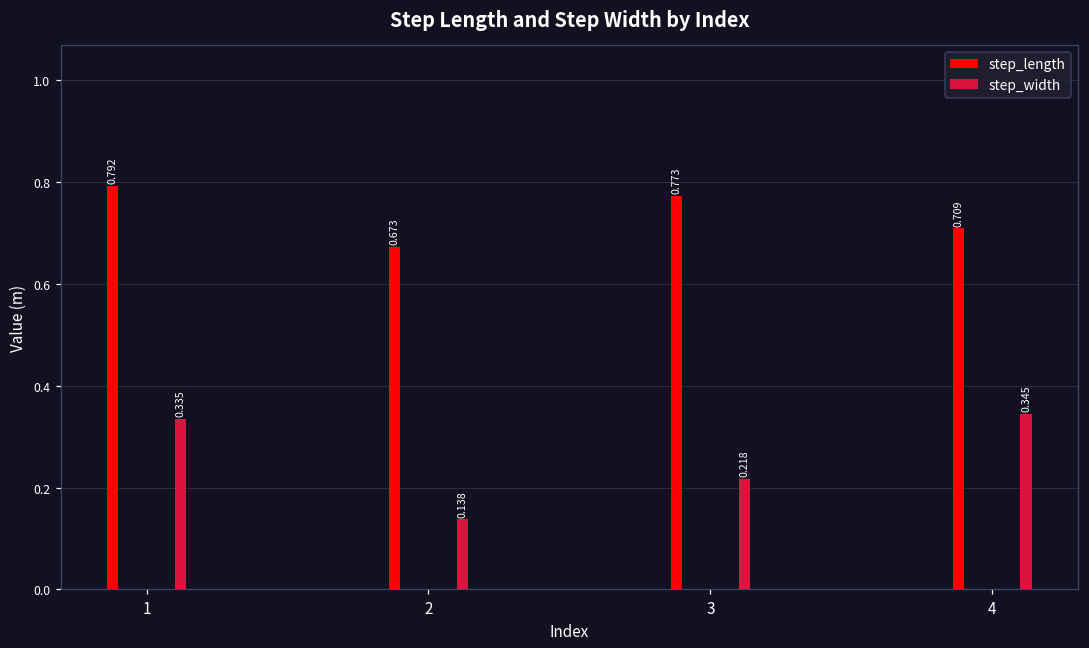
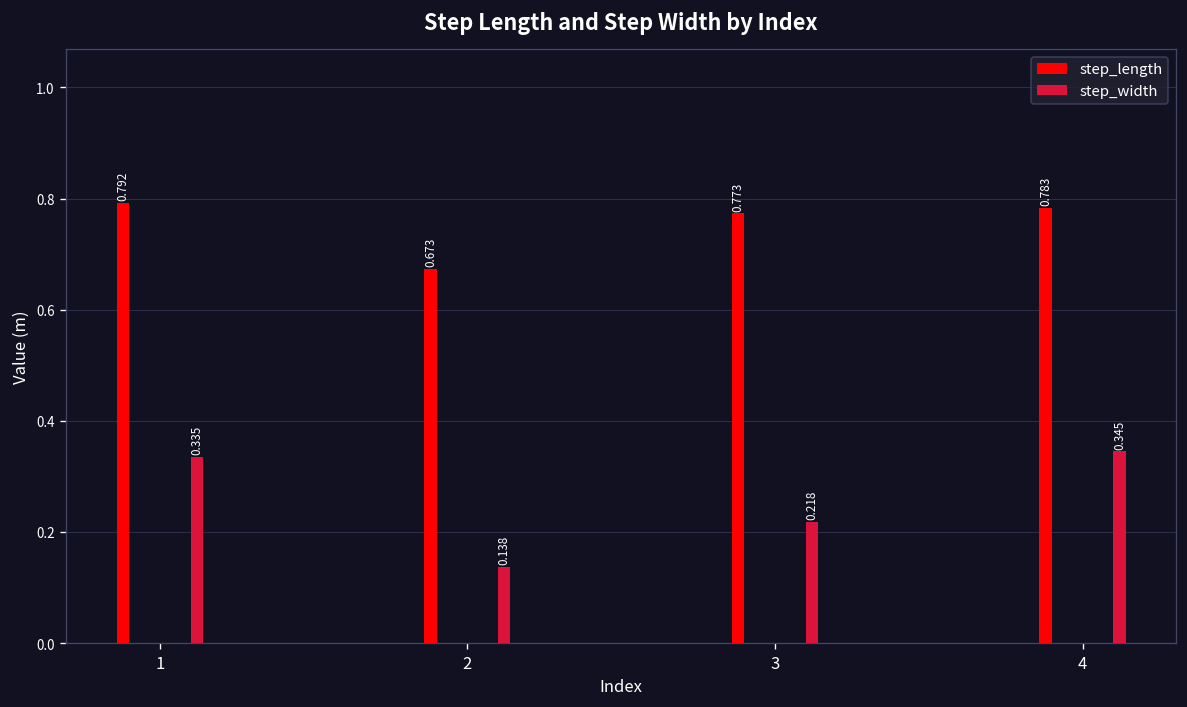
step_length, 4: 0.709 -> 0.783
